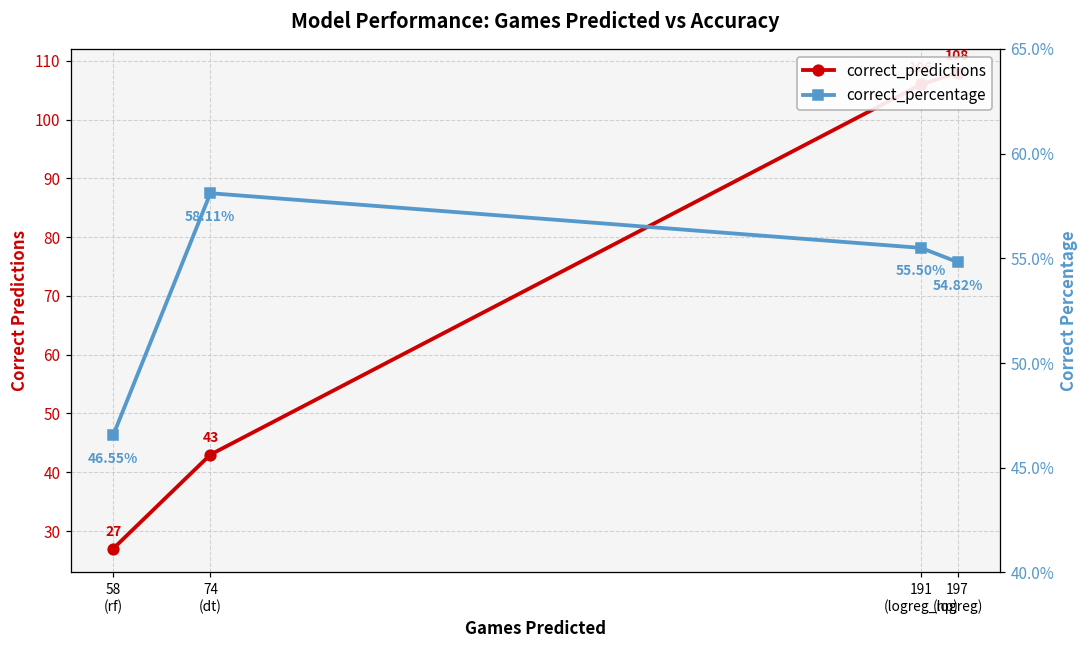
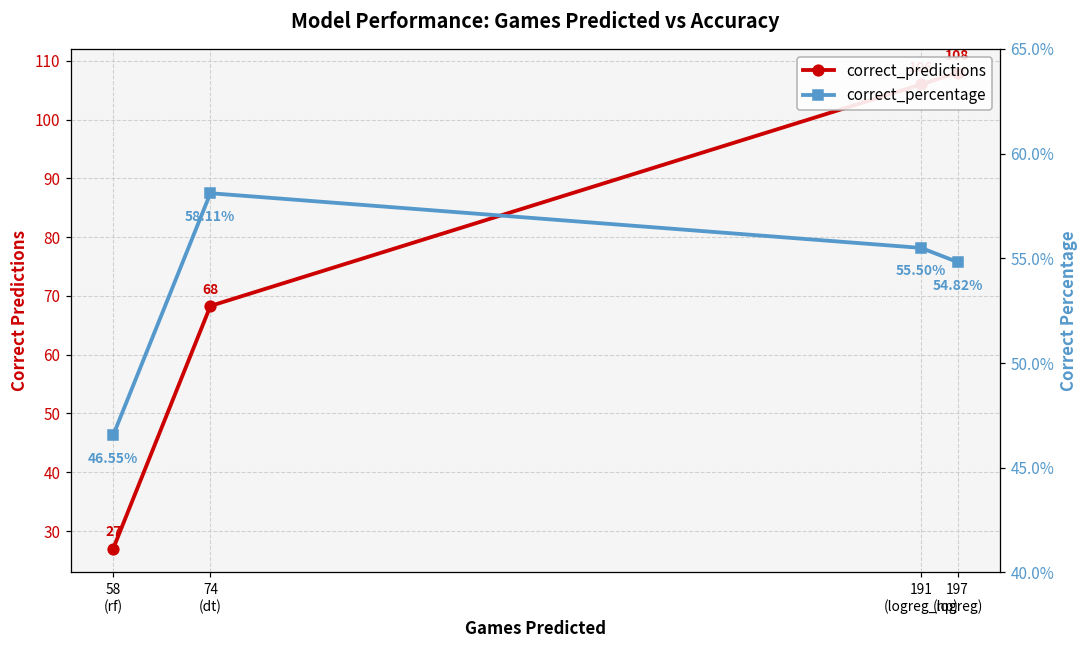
correct_predictions, 74 (dt): 43 -> 68
